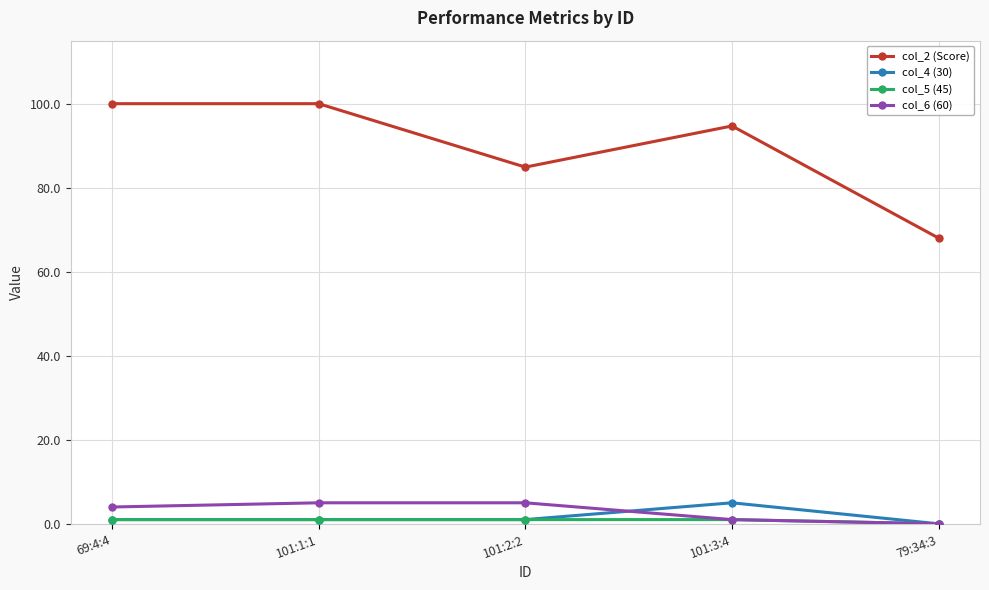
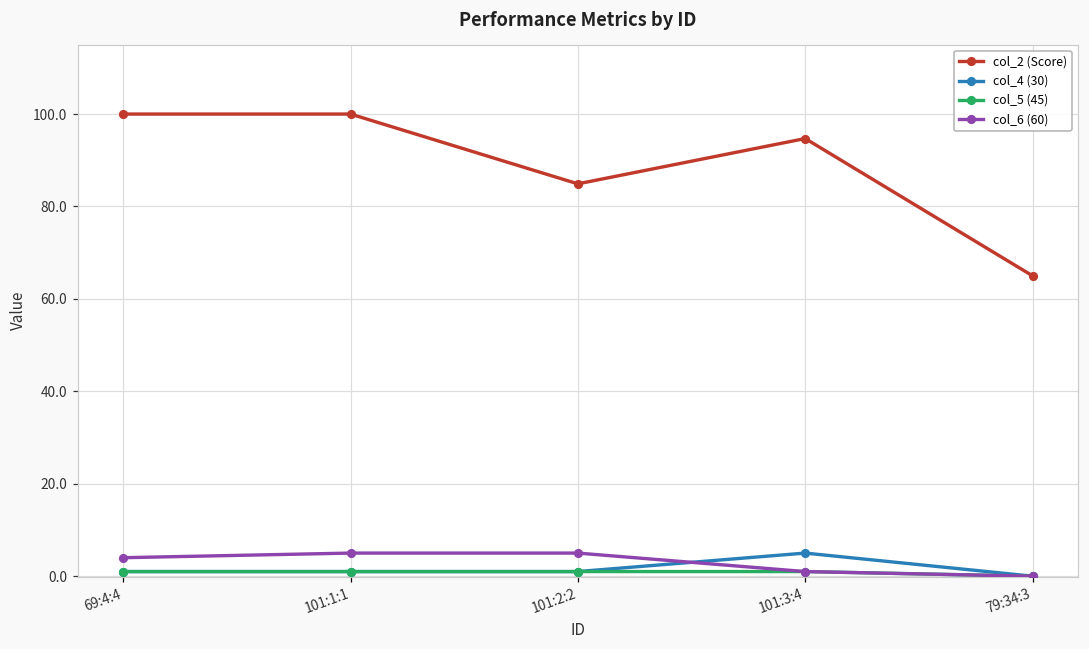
col_2 (Score), 79:34:3: 68 -> 65
